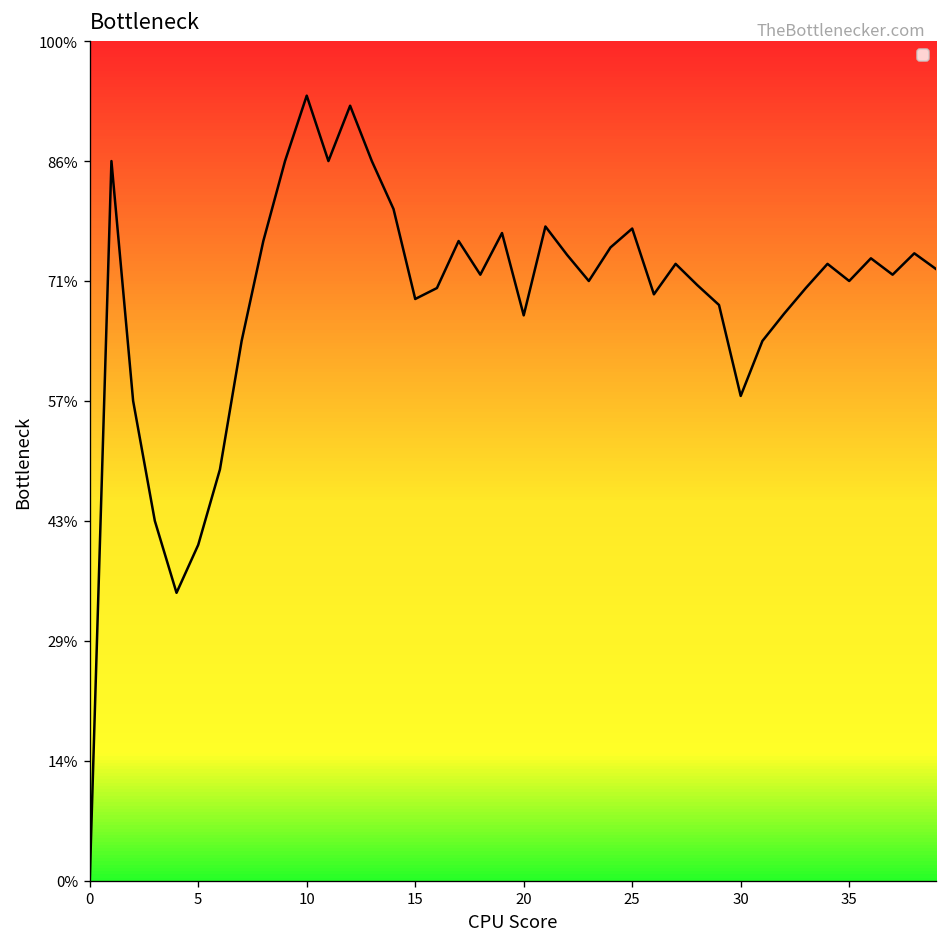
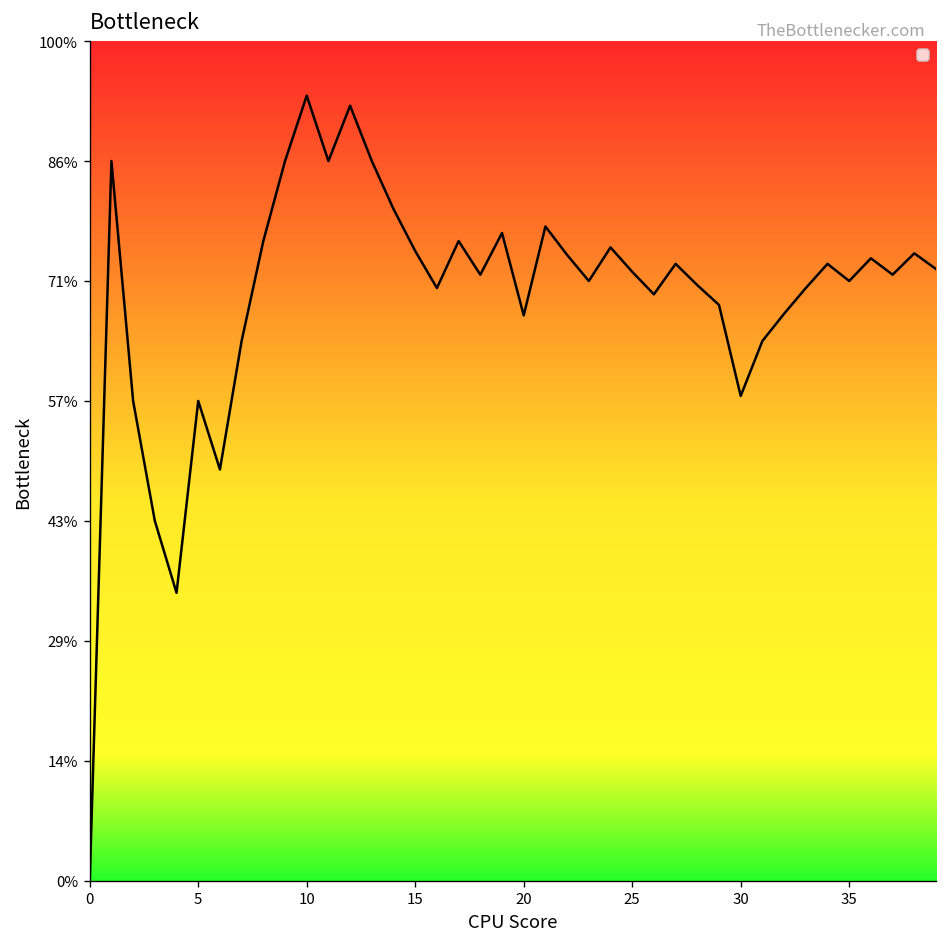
5: 40% -> 57%
15: 69% -> 75%
25: 78% -> 73%
